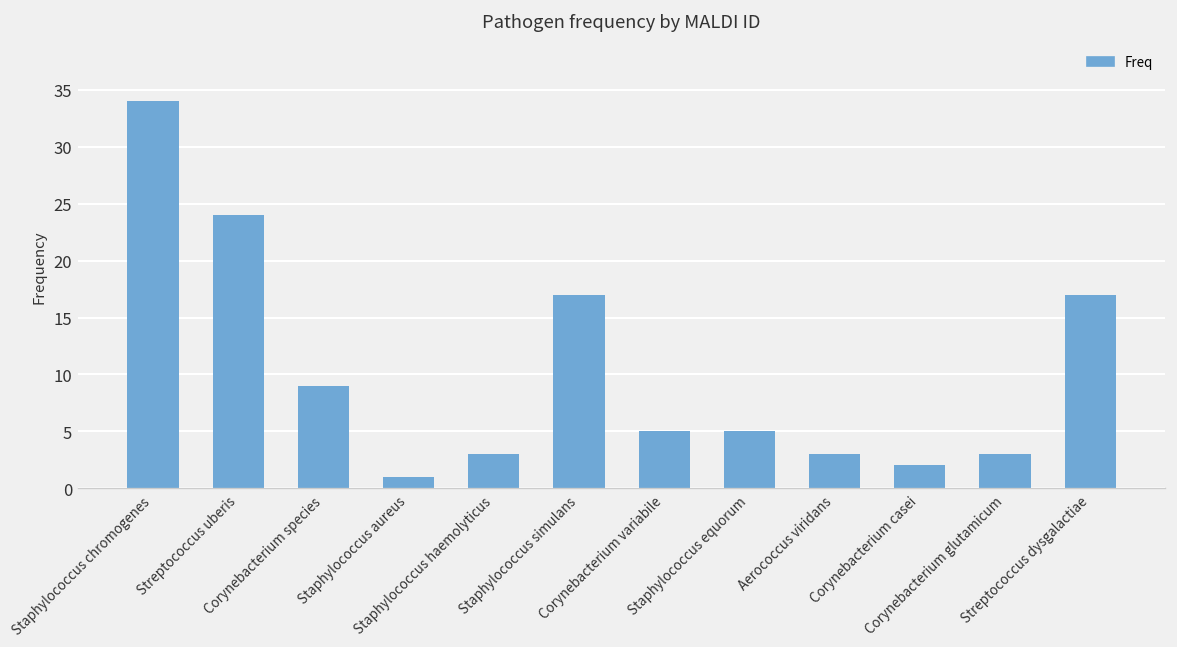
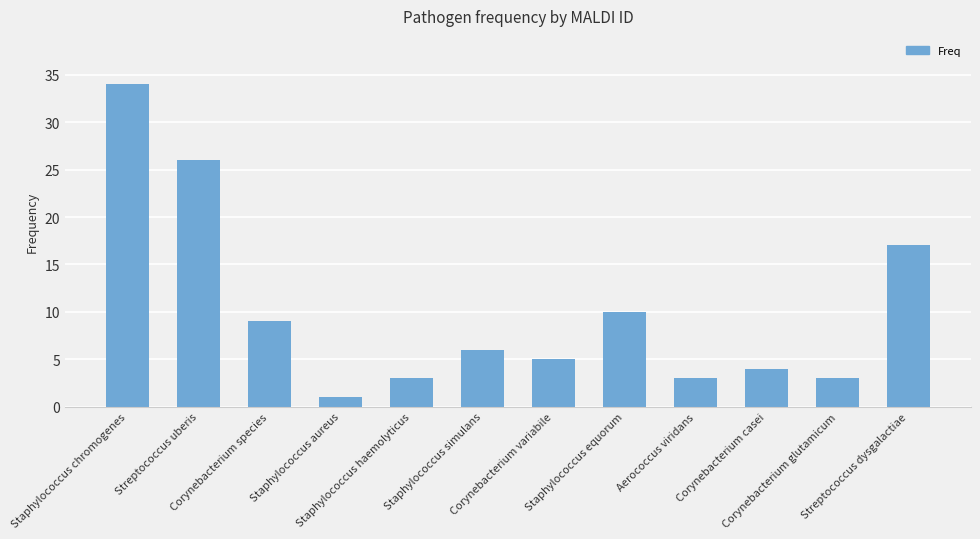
Streptococcus uberis: 24 -> 26
Staphylococcus simulans: 17 -> 6
Staphylococcus equorum: 5 -> 10
Corynebacterium casei: 2 -> 4
